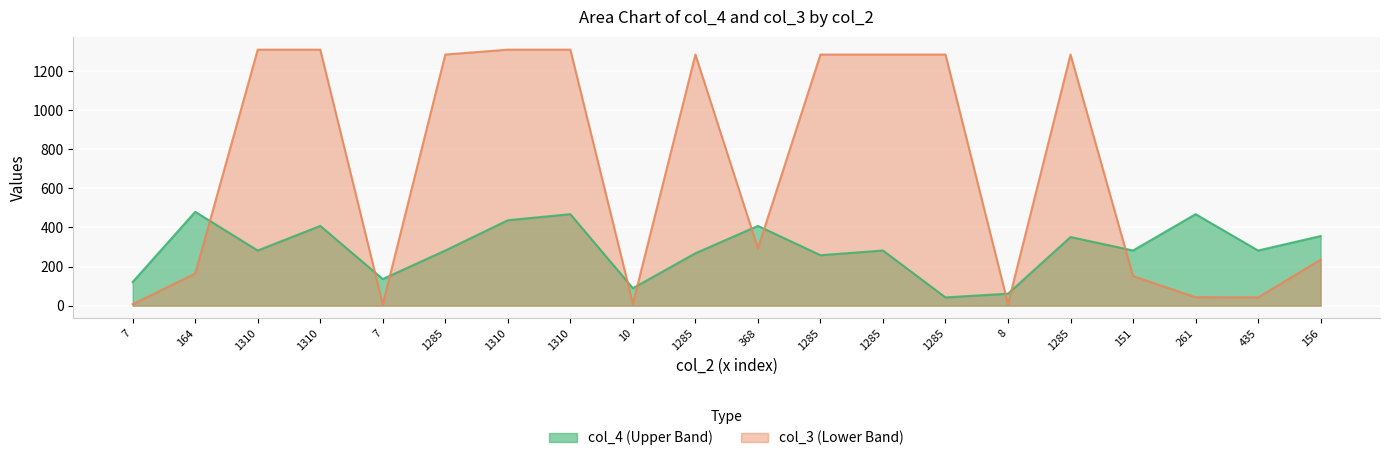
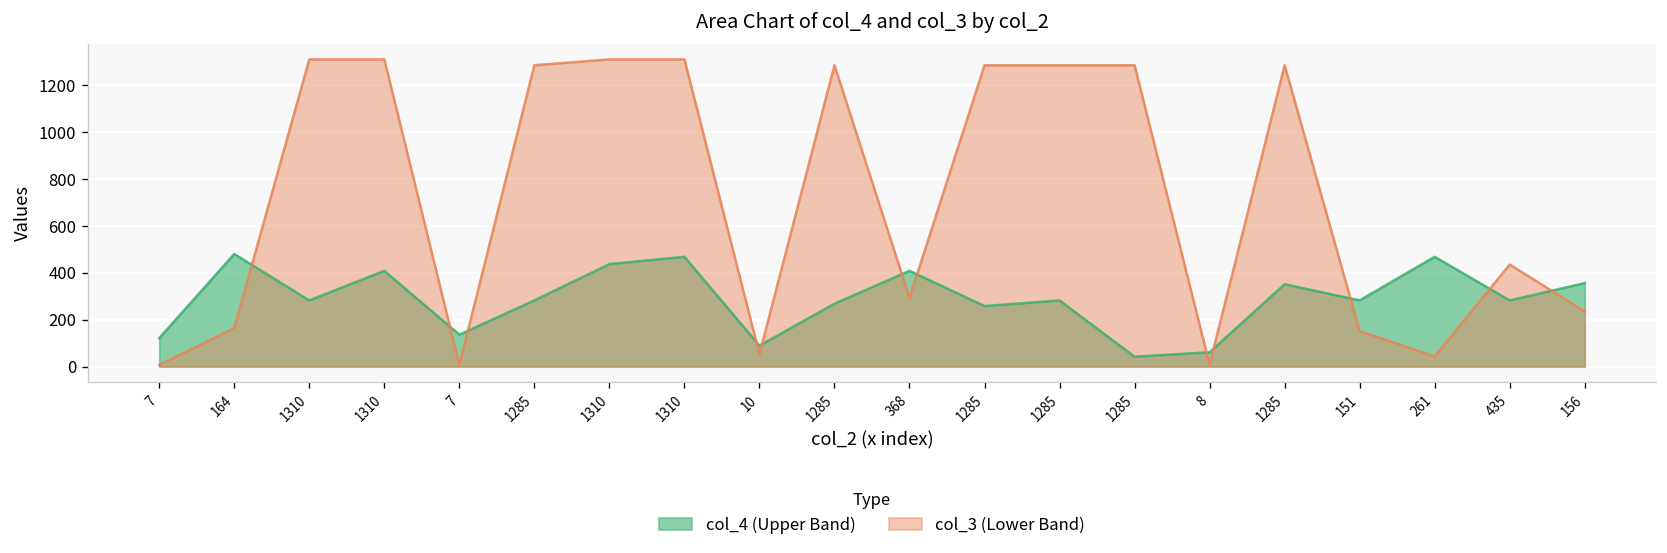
col_3 (Lower Band), 10: 10 -> 50
col_3 (Lower Band), 435: 40 -> 440
